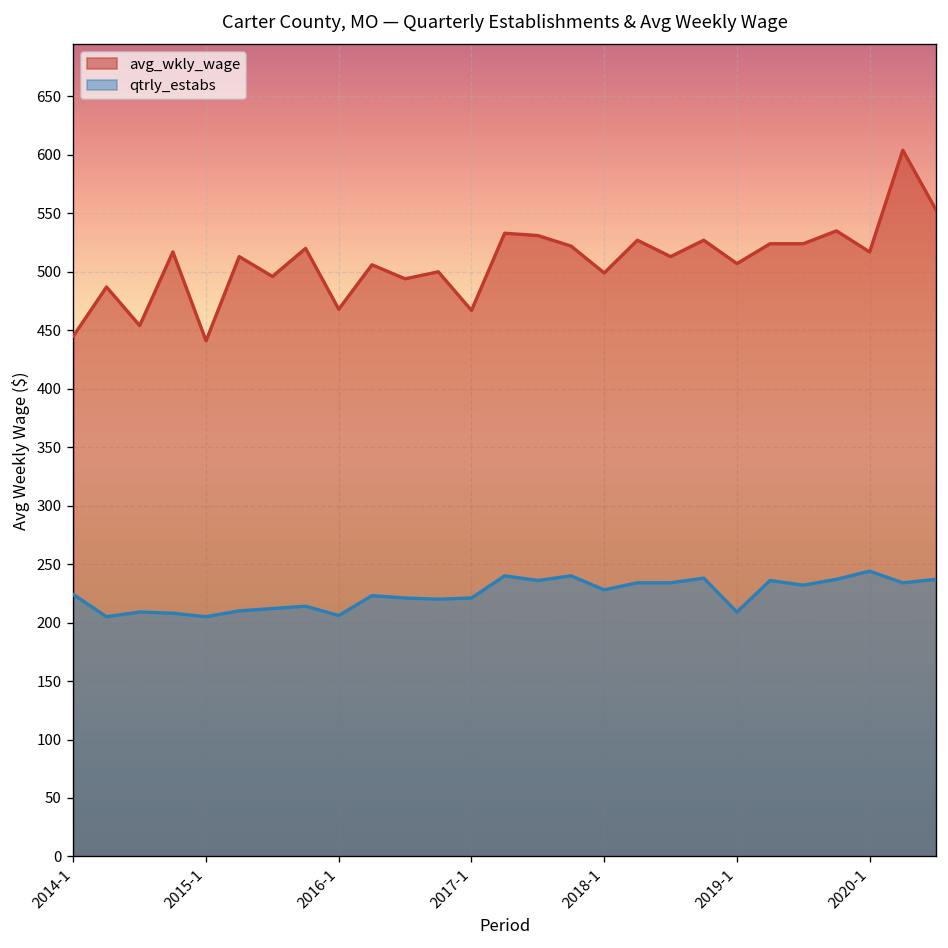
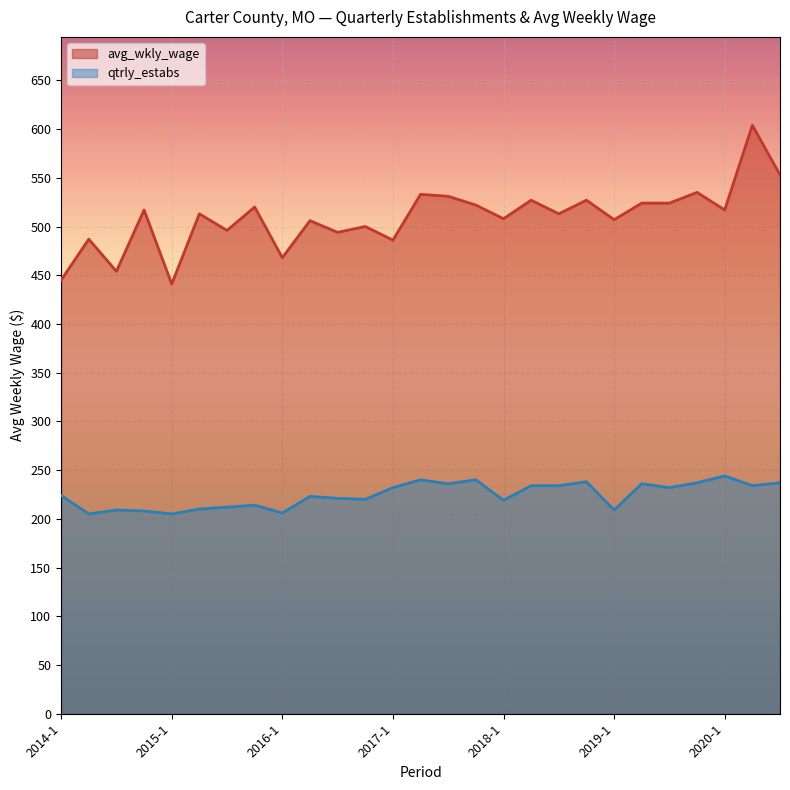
avg_wkly_wage, 2017-1: 470 -> 490
qtrly_estabs, 2017-1: 220 -> 230
avg_wkly_wage, 2018-1: 500 -> 510
qtrly_estabs, 2018-1: 230 -> 220
